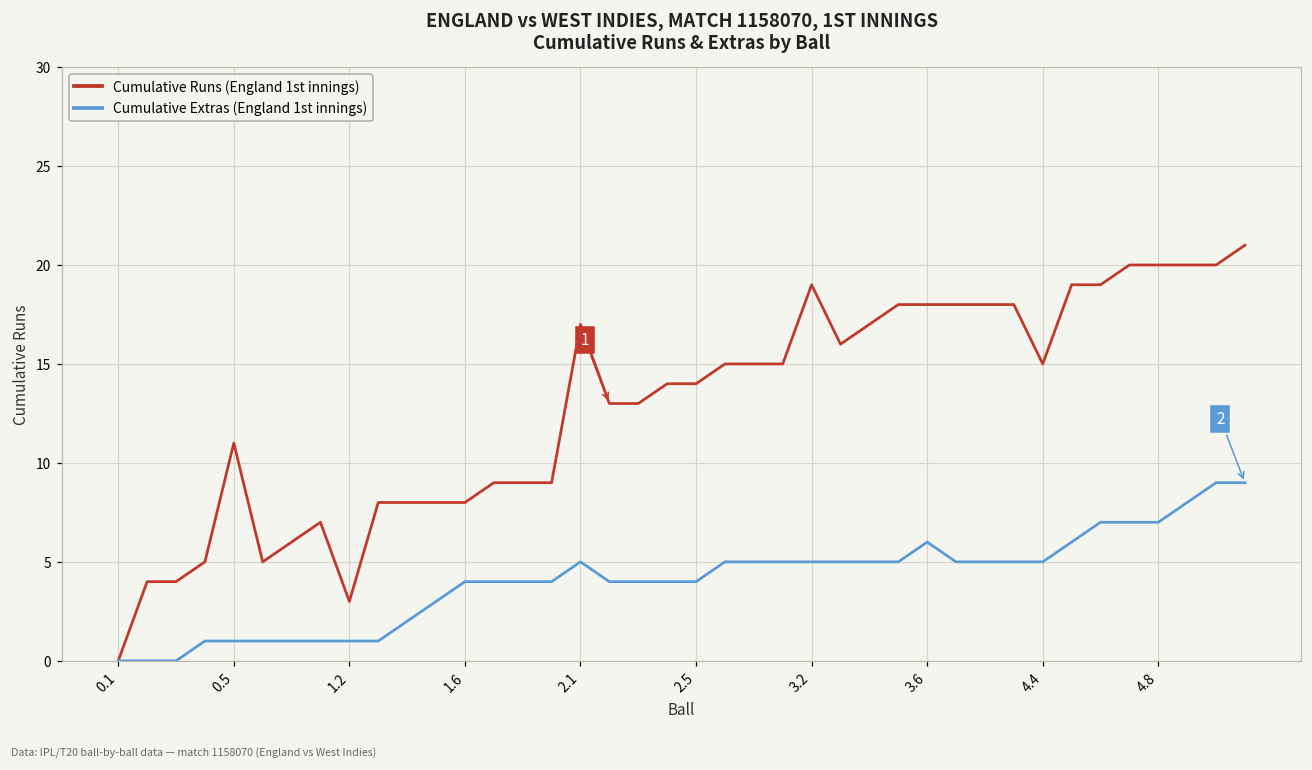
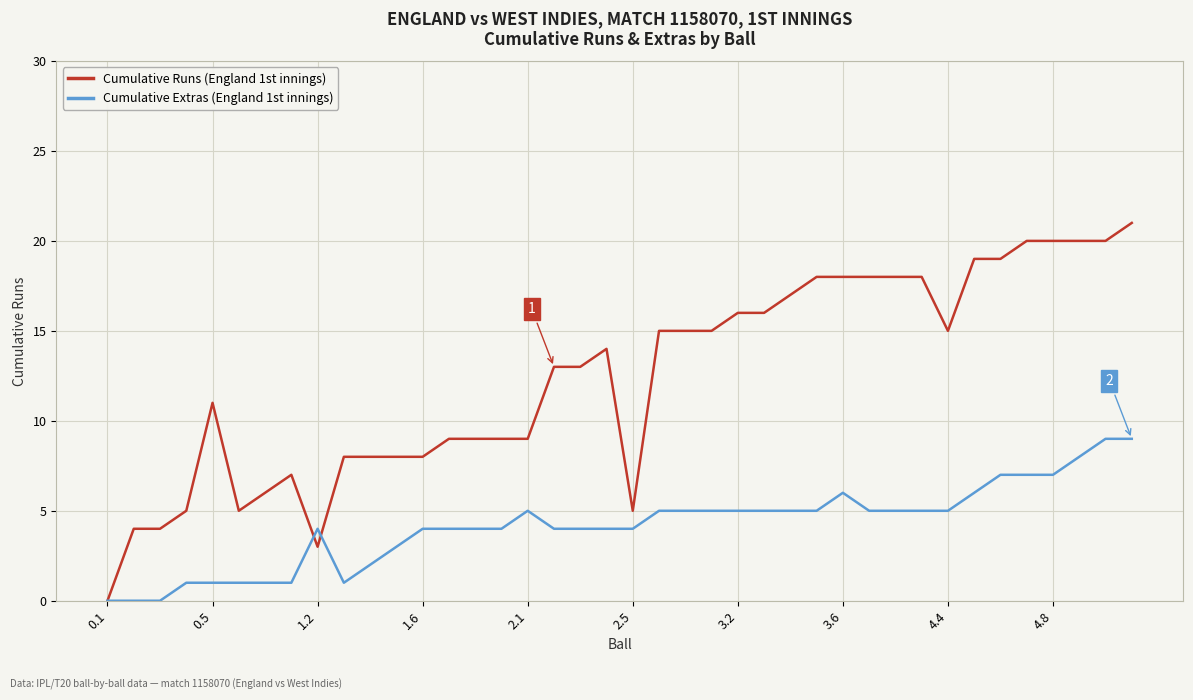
Cumulative Extras (England 1st innings), 1.2: 1 -> 4
Cumulative Runs (England 1st innings), 2.1: 17 -> 9
Cumulative Runs (England 1st innings), 2.5: 14 -> 5
Cumulative Runs (England 1st innings), 3.2: 19 -> 16
